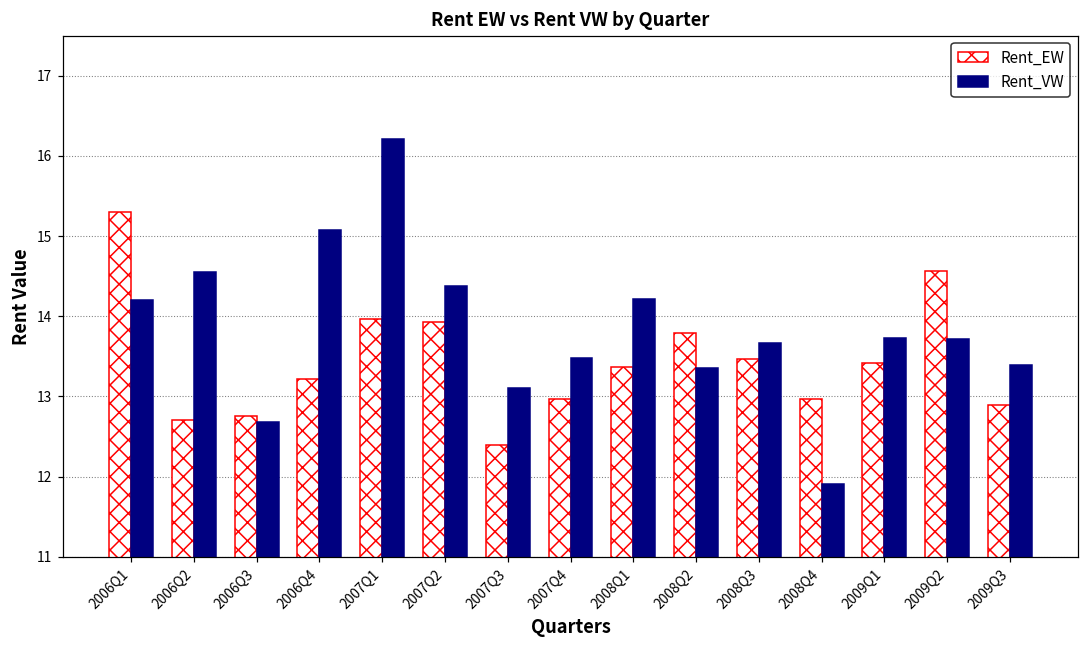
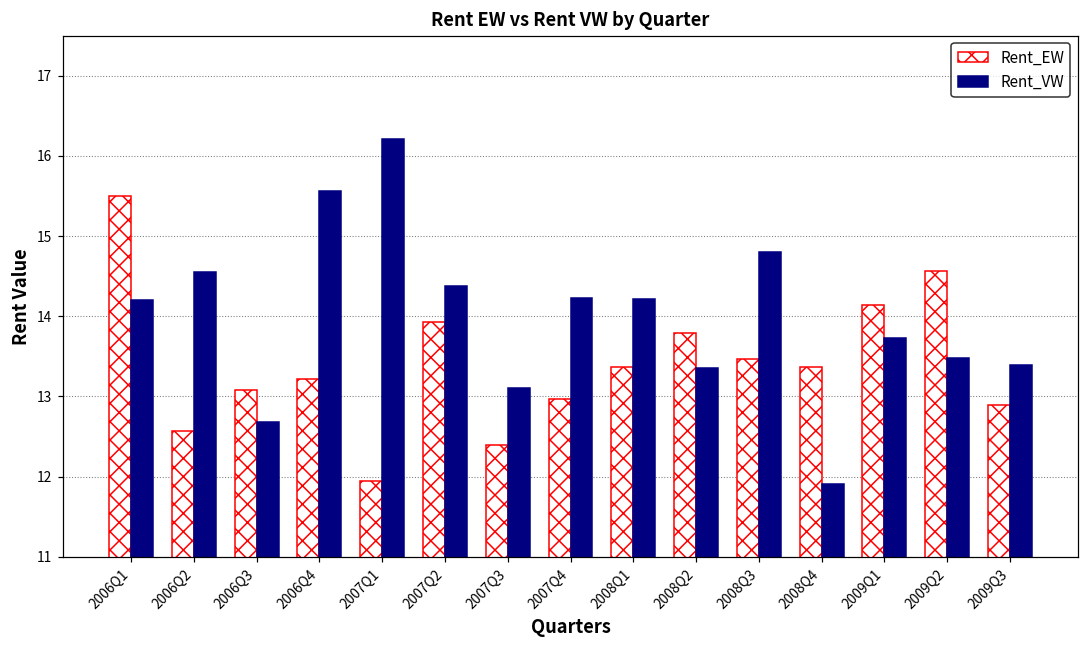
Rent_EW, 2006Q1: 15.3 -> 15.5
Rent_EW, 2006Q2: 12.7 -> 12.6
Rent_EW, 2006Q3: 12.8 -> 13.1
Rent_VW, 2006Q4: 15.1 -> 15.6
Rent_EW, 2007Q1: 14.0 -> 11.9
Rent_VW, 2007Q4: 13.5 -> 14.2
Rent_VW, 2008Q3: 13.7 -> 14.8
Rent_EW, 2008Q4: 13.0 -> 13.4
Rent_EW, 2009Q1: 13.4 -> 14.1
Rent_VW, 2009Q2: 13.7 -> 13.5
